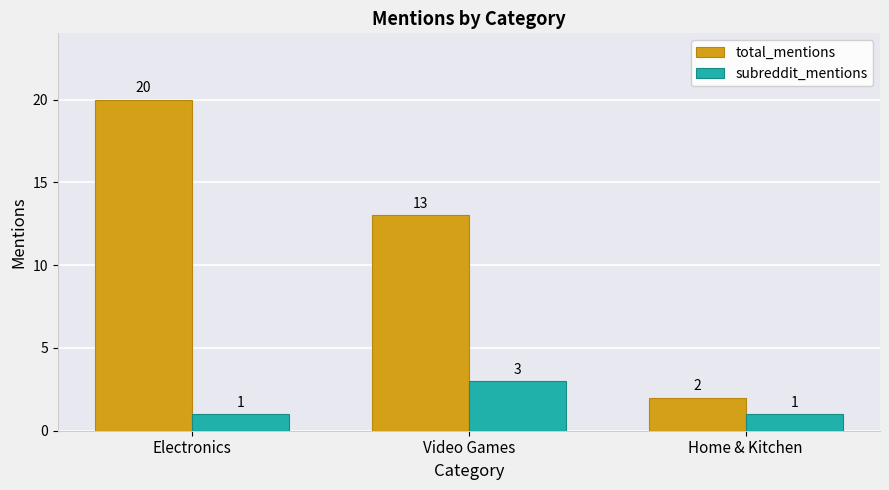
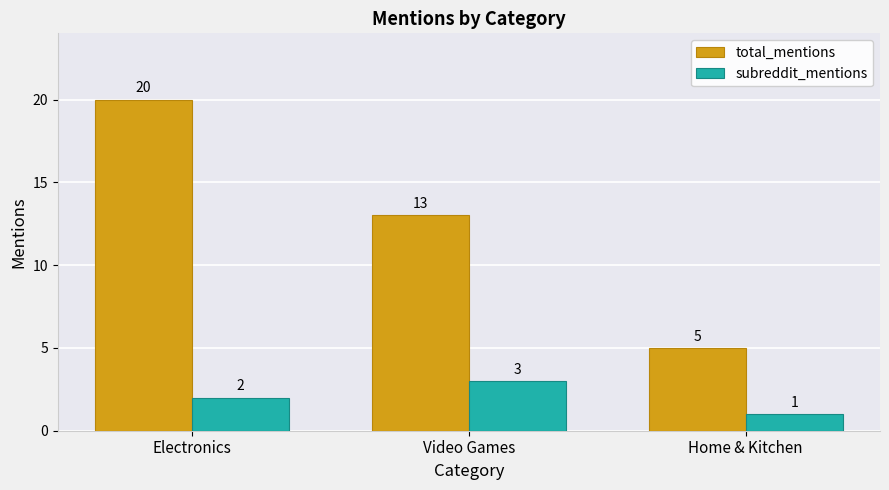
subreddit_mentions, Electronics: 1 -> 2
total_mentions, Home & Kitchen: 2 -> 5
